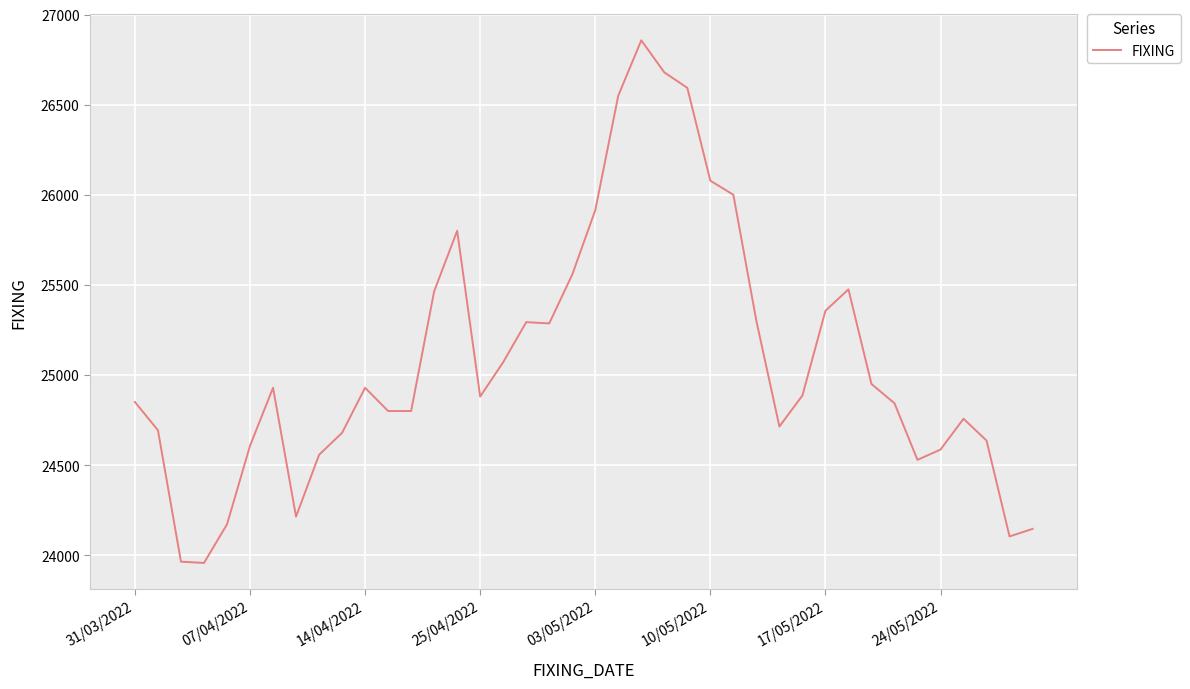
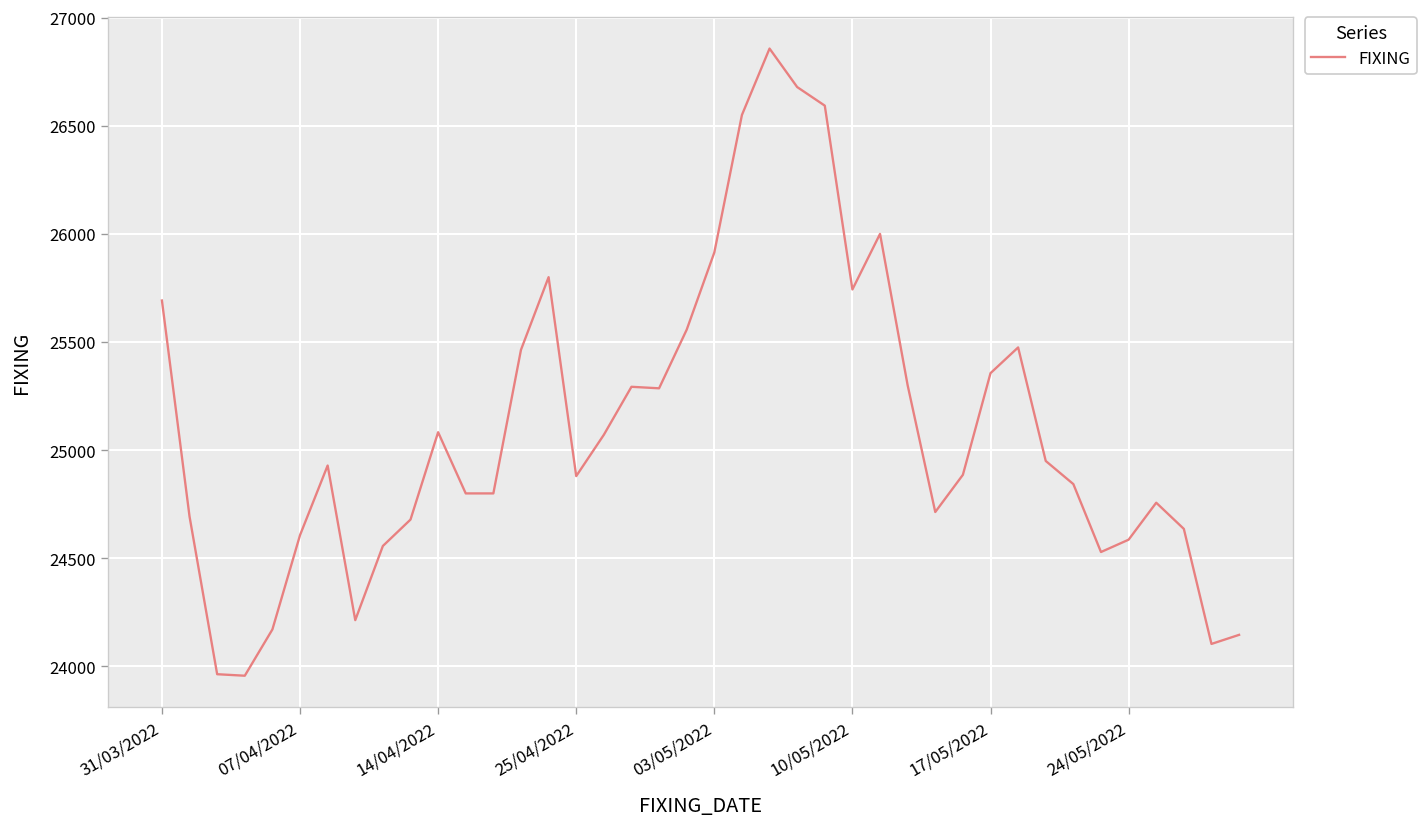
31/03/2022: 24850 -> 25690
14/04/2022: 24930 -> 25080
10/05/2022: 26080 -> 25740
